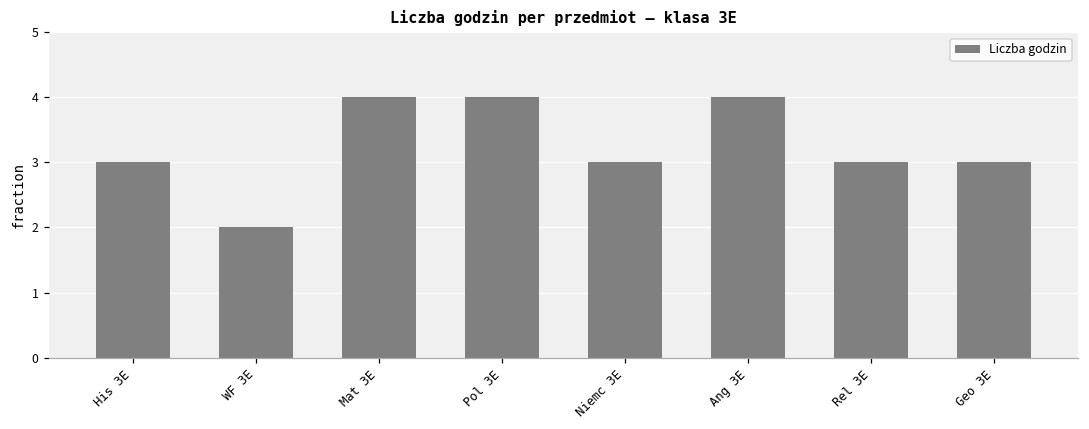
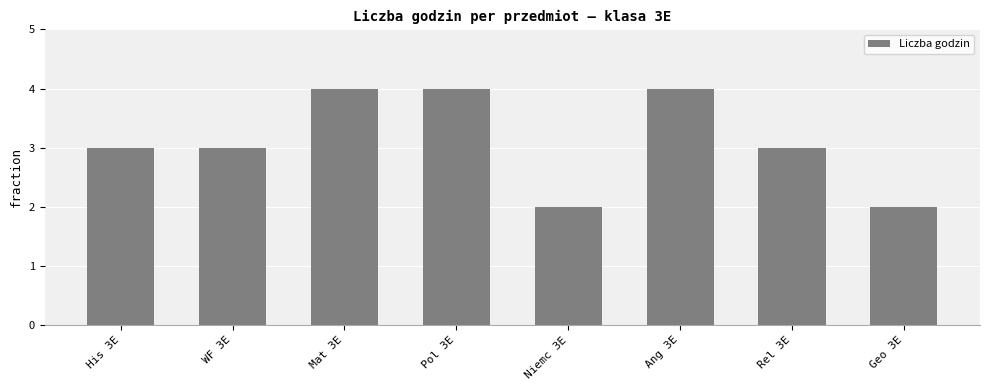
WF 3E: 2 -> 3
Niemc 3E: 3 -> 2
Geo 3E: 3 -> 2
